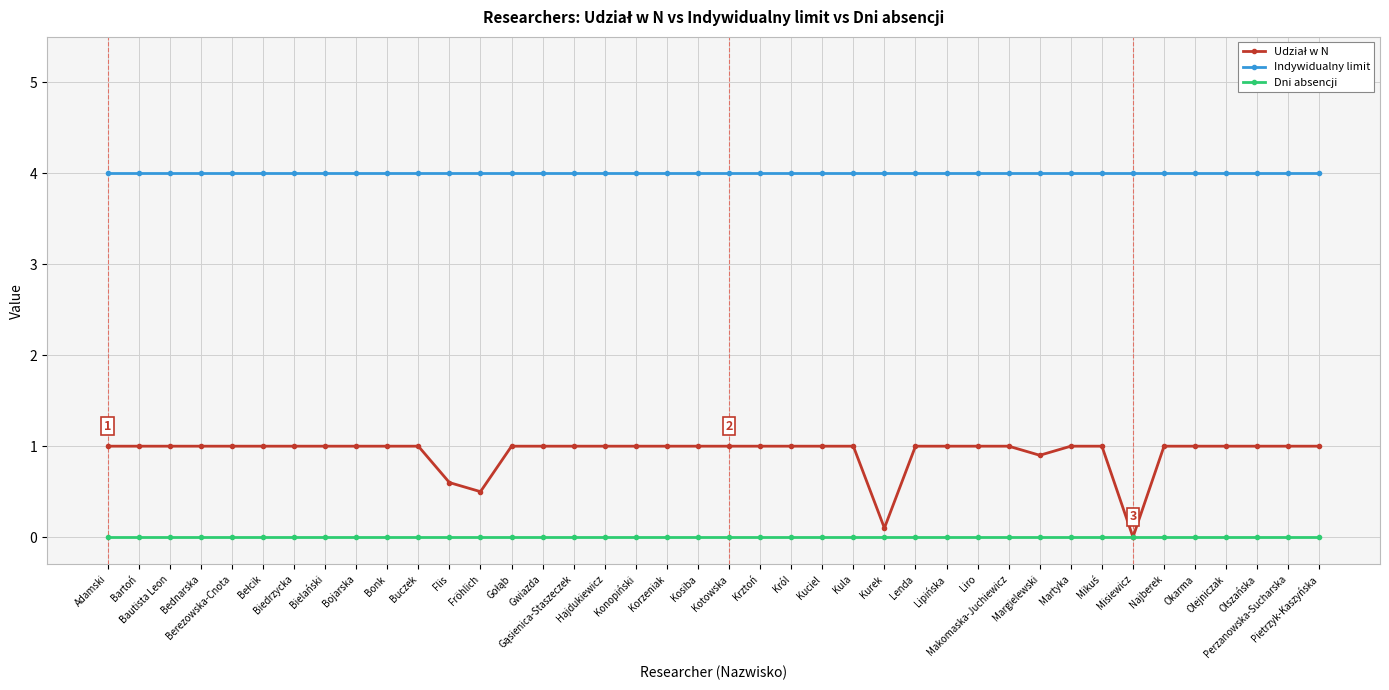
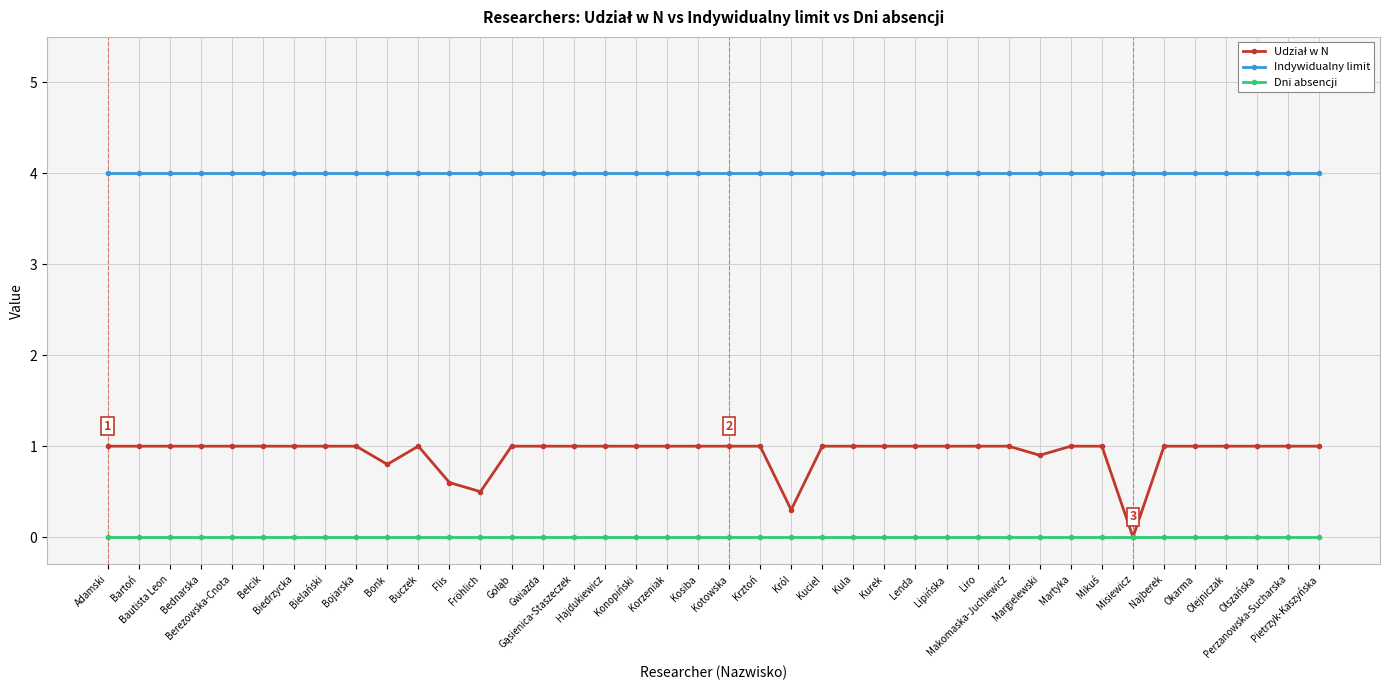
Udział w N, Bonk: 1.0 -> 0.8
Udział w N, Król: 1.0 -> 0.3
Udział w N, Kurek: 0.1 -> 1.0
